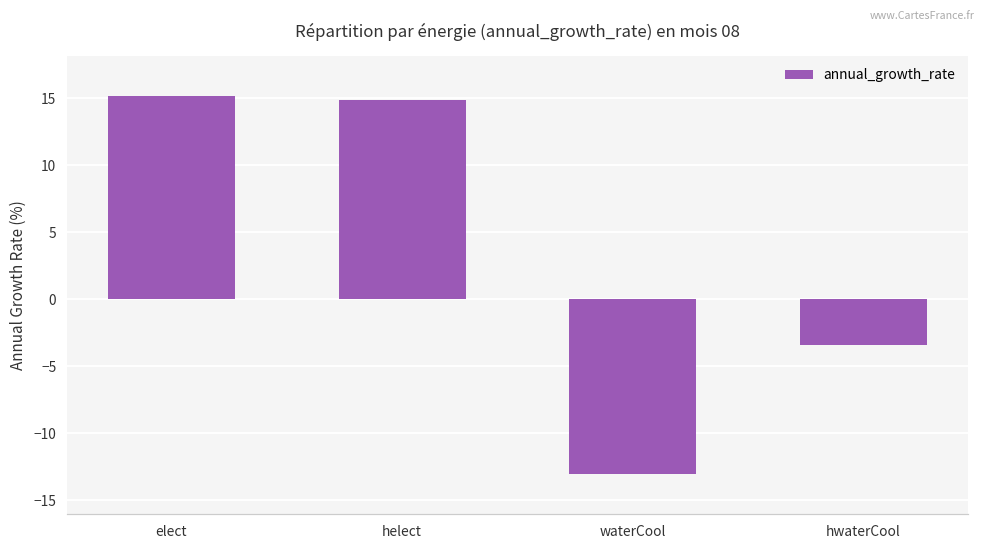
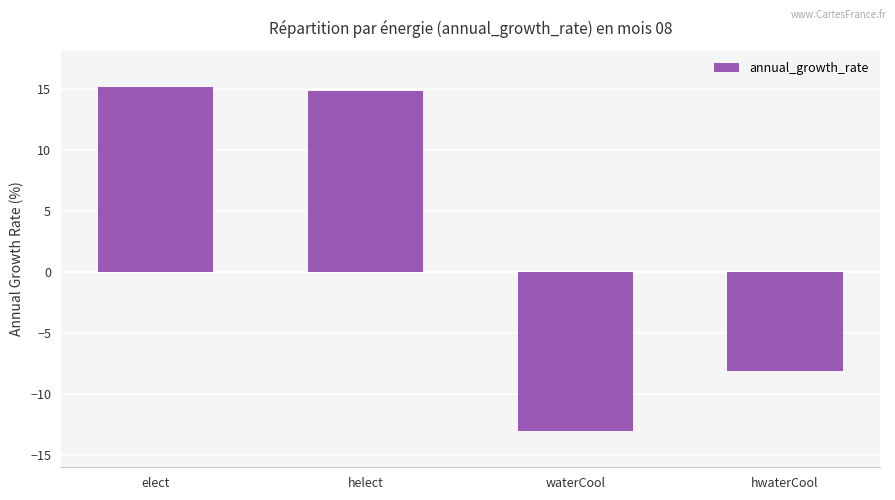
hwaterCool: -3.4 -> -8.1
